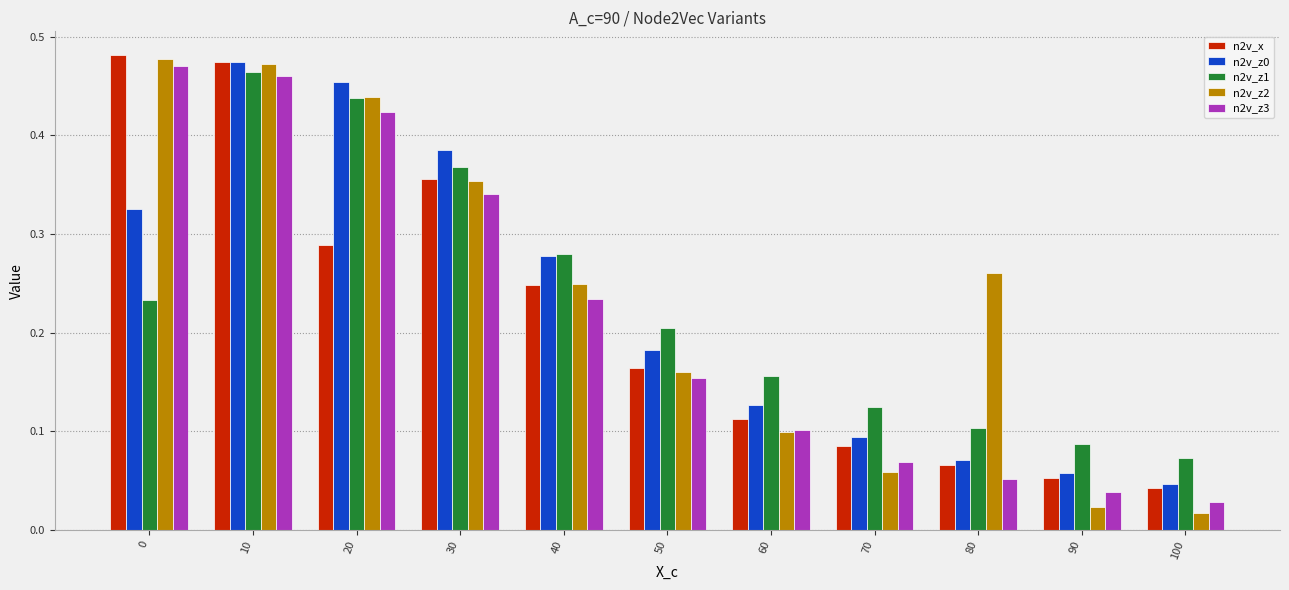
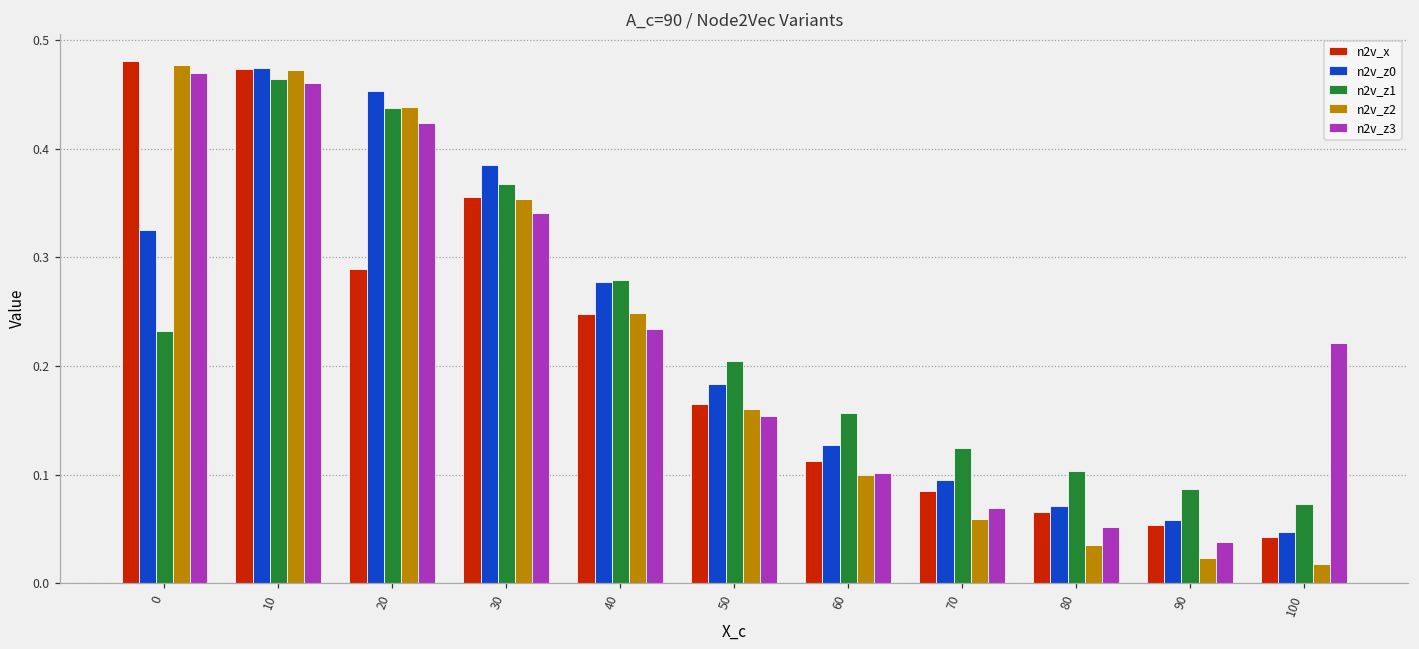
n2v_z2, 80: 0.26 -> 0.03
n2v_z3, 100: 0.03 -> 0.22
